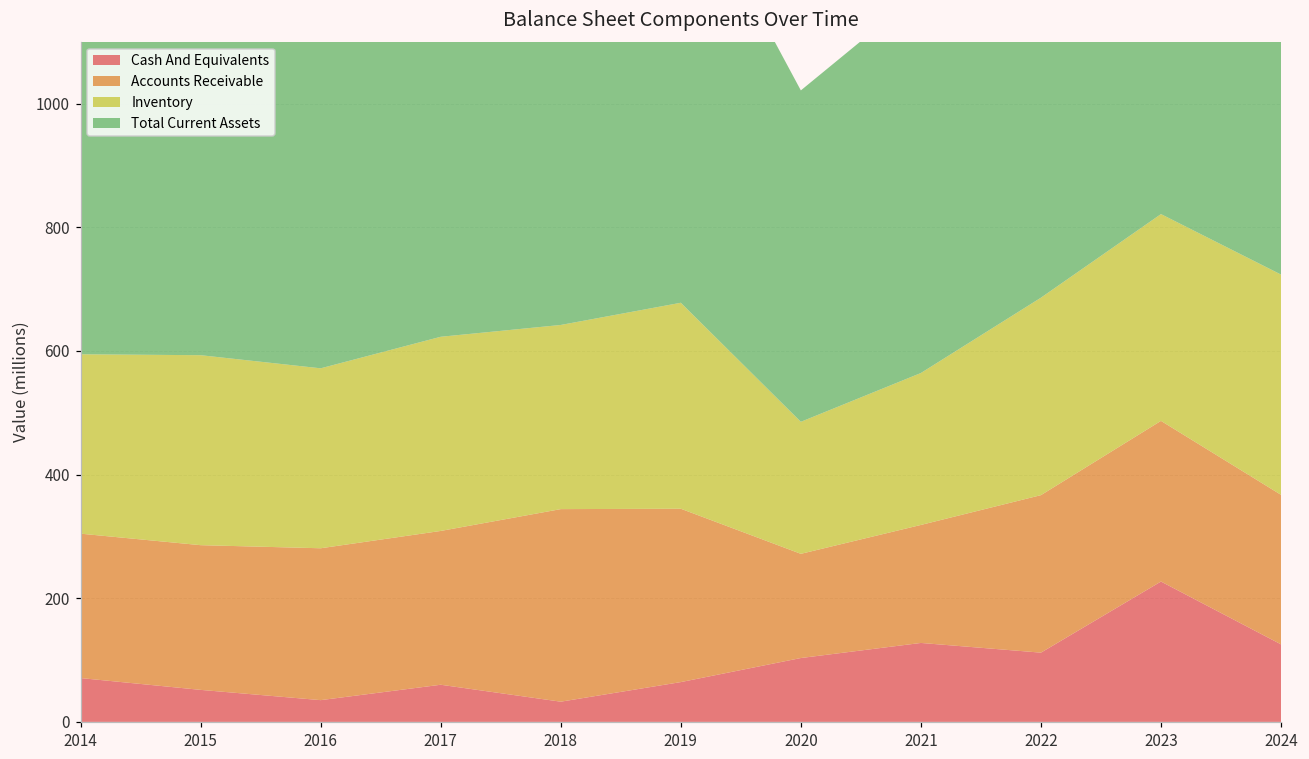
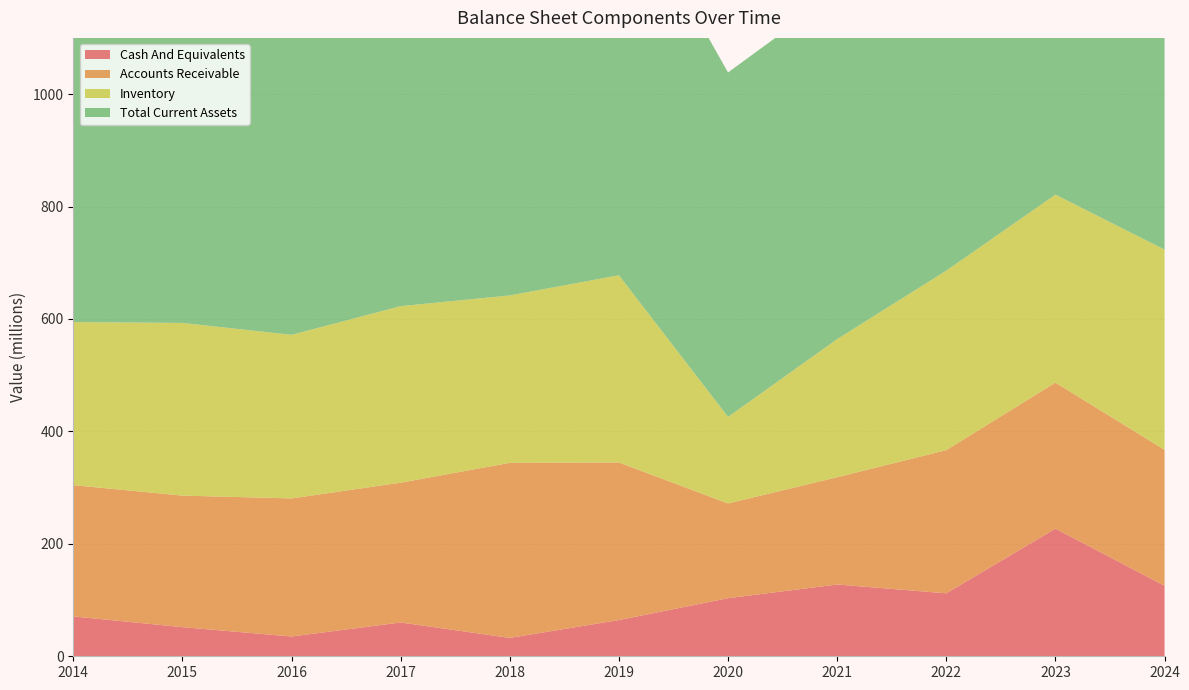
Inventory, 2020: 210 -> 150
Total Current Assets, 2020: 540 -> 610
